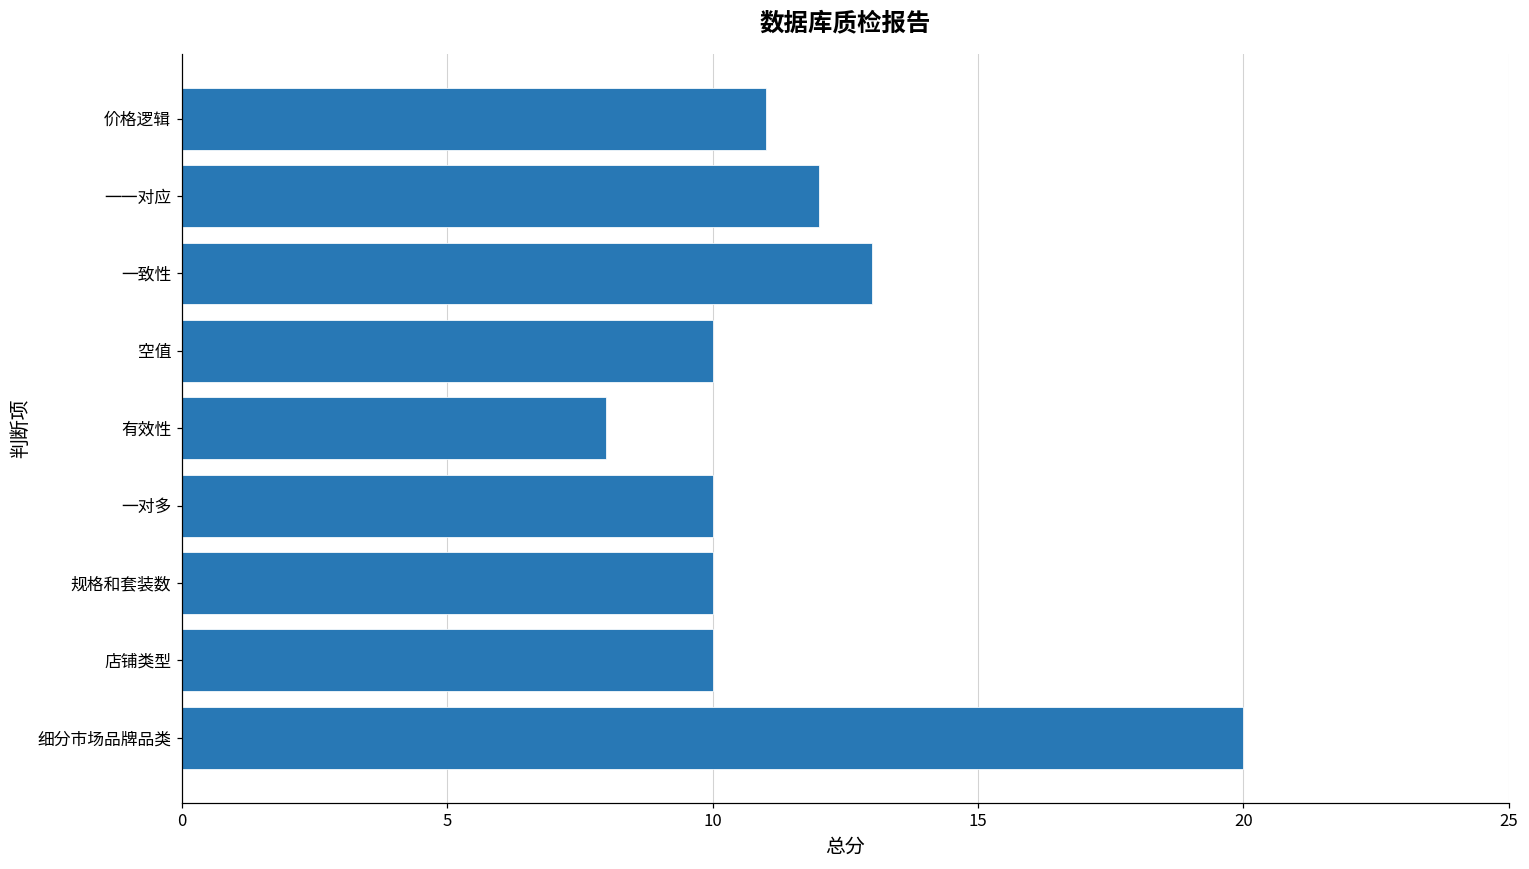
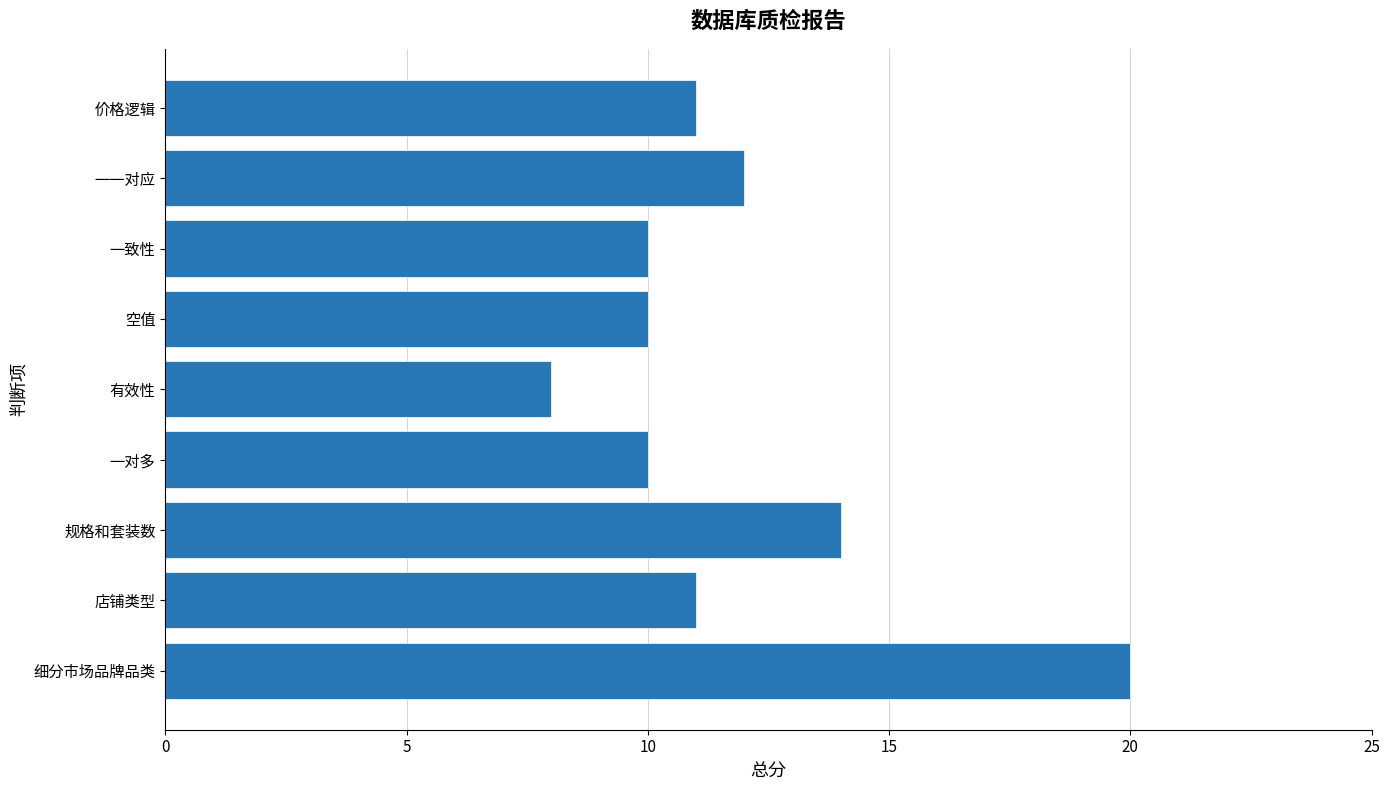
一致性: 13 -> 10
规格和套装数: 10 -> 14
店铺类型: 10 -> 11
